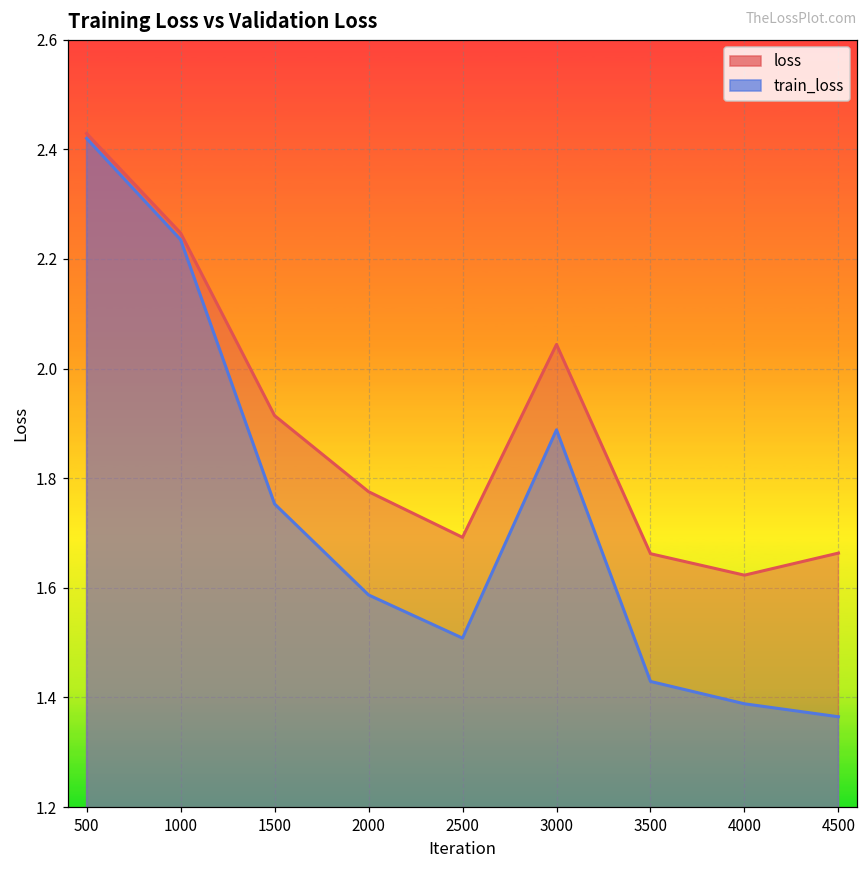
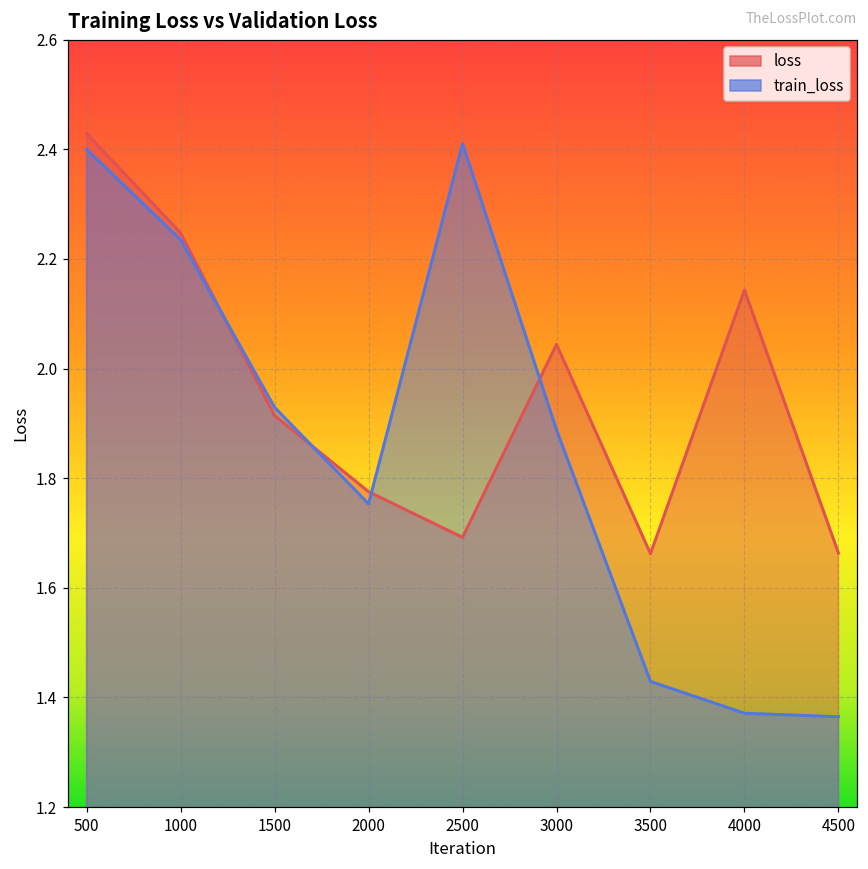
train_loss, 500: 2.42 -> 2.40
train_loss, 1500: 1.75 -> 1.93
train_loss, 2000: 1.59 -> 1.75
train_loss, 2500: 1.51 -> 2.41
loss, 4000: 1.62 -> 2.14
train_loss, 4000: 1.39 -> 1.37
